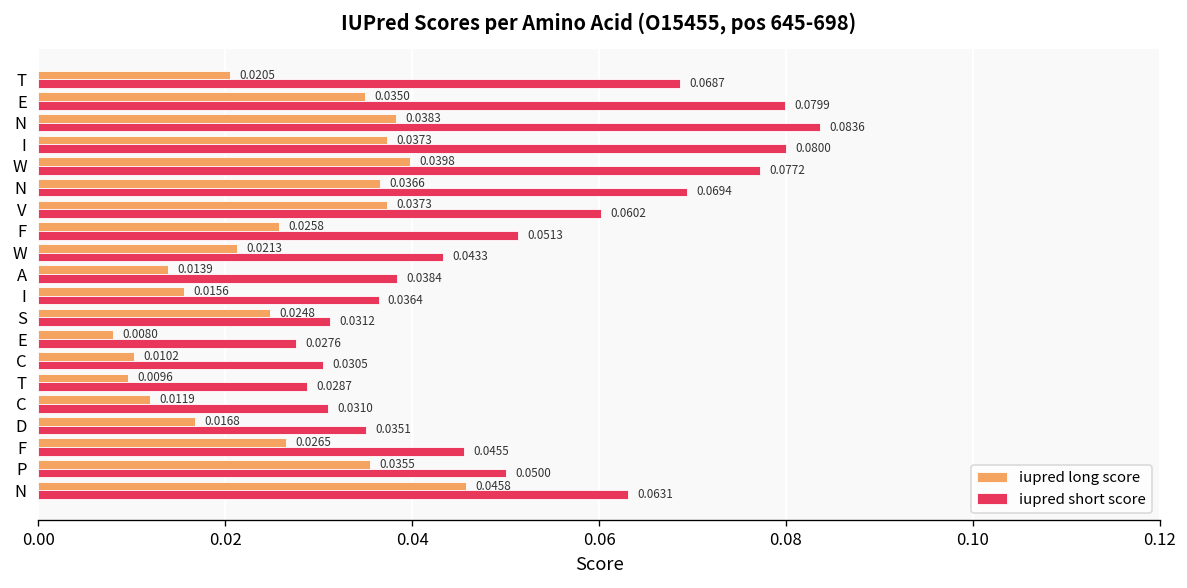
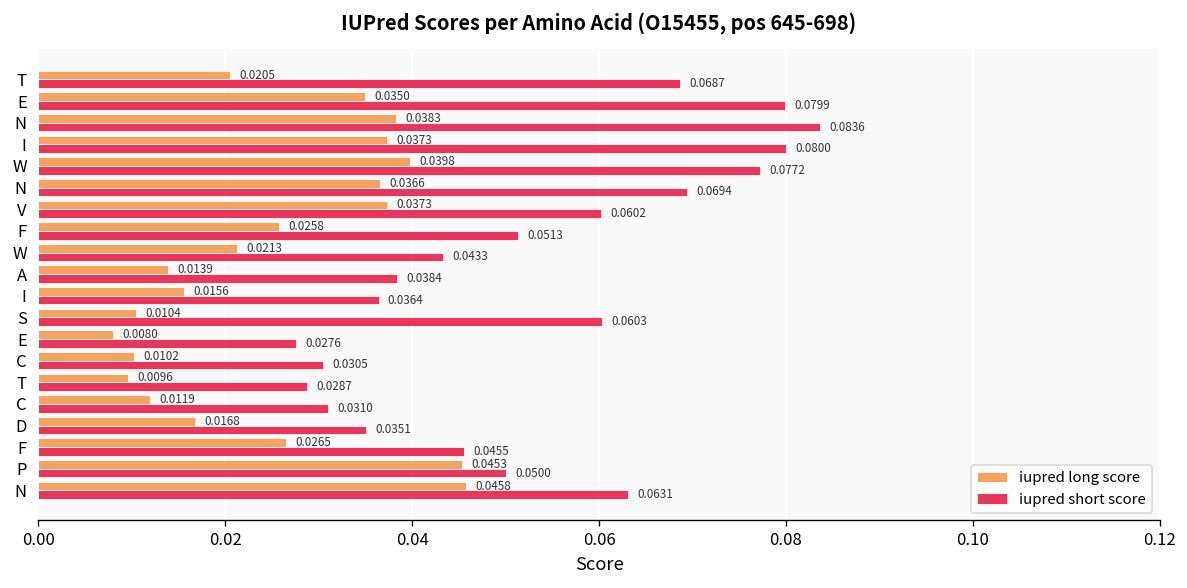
iupred long score, S: 0.0248 -> 0.0104
iupred short score, S: 0.0312 -> 0.0603
iupred long score, P: 0.0355 -> 0.0453
